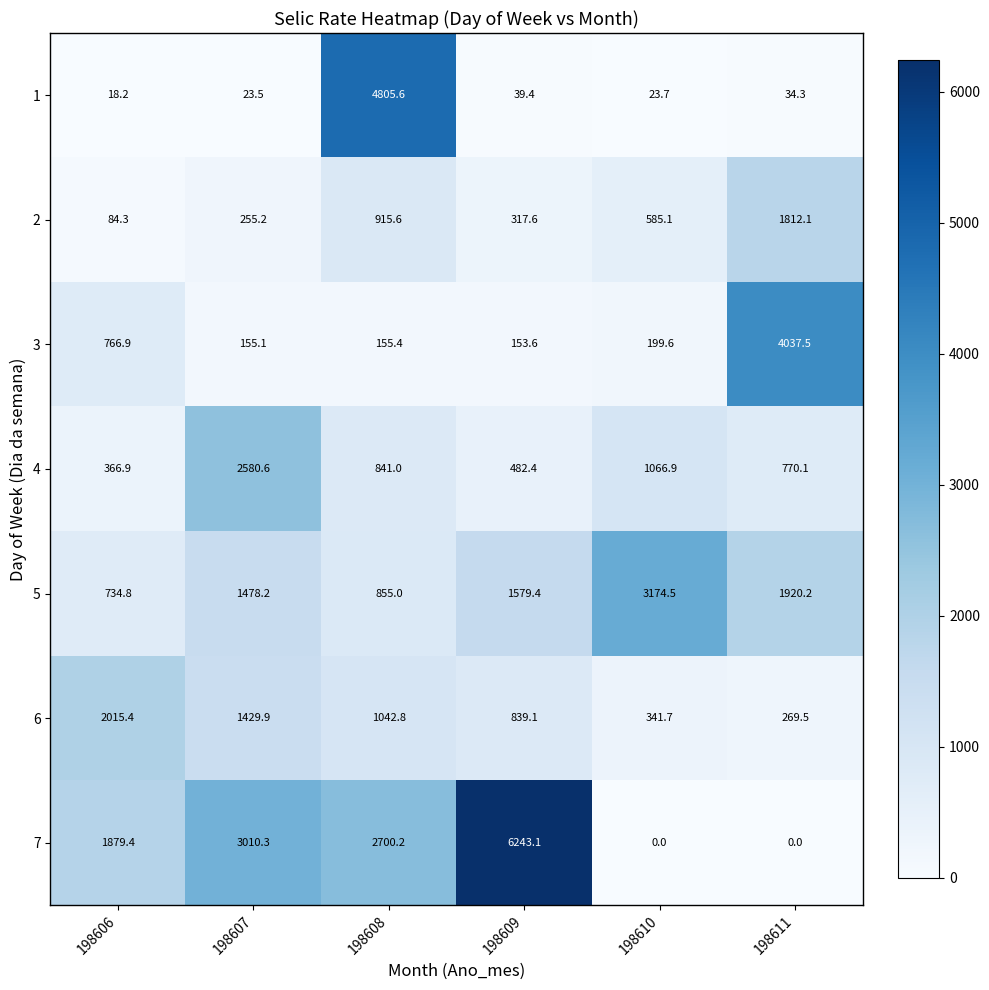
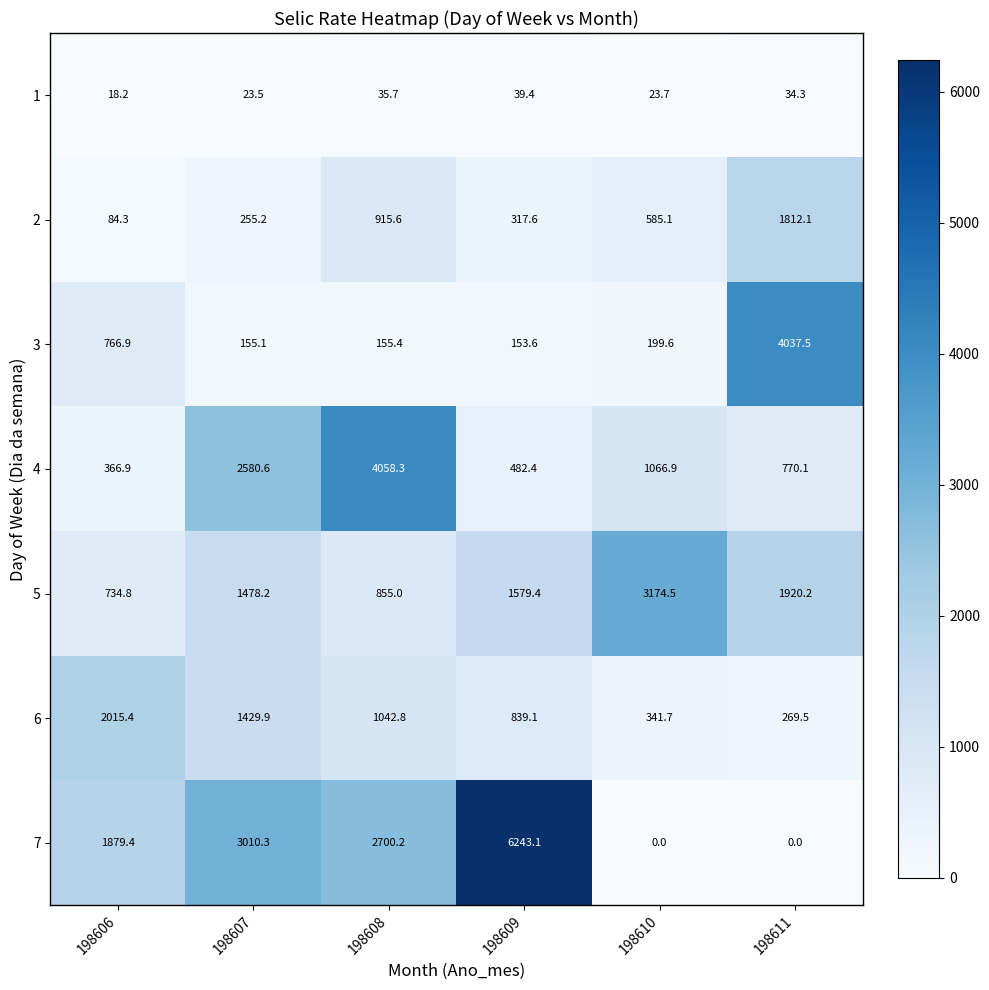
1, 198608: 4805.6 -> 35.7
4, 198608: 841.0 -> 4058.3
